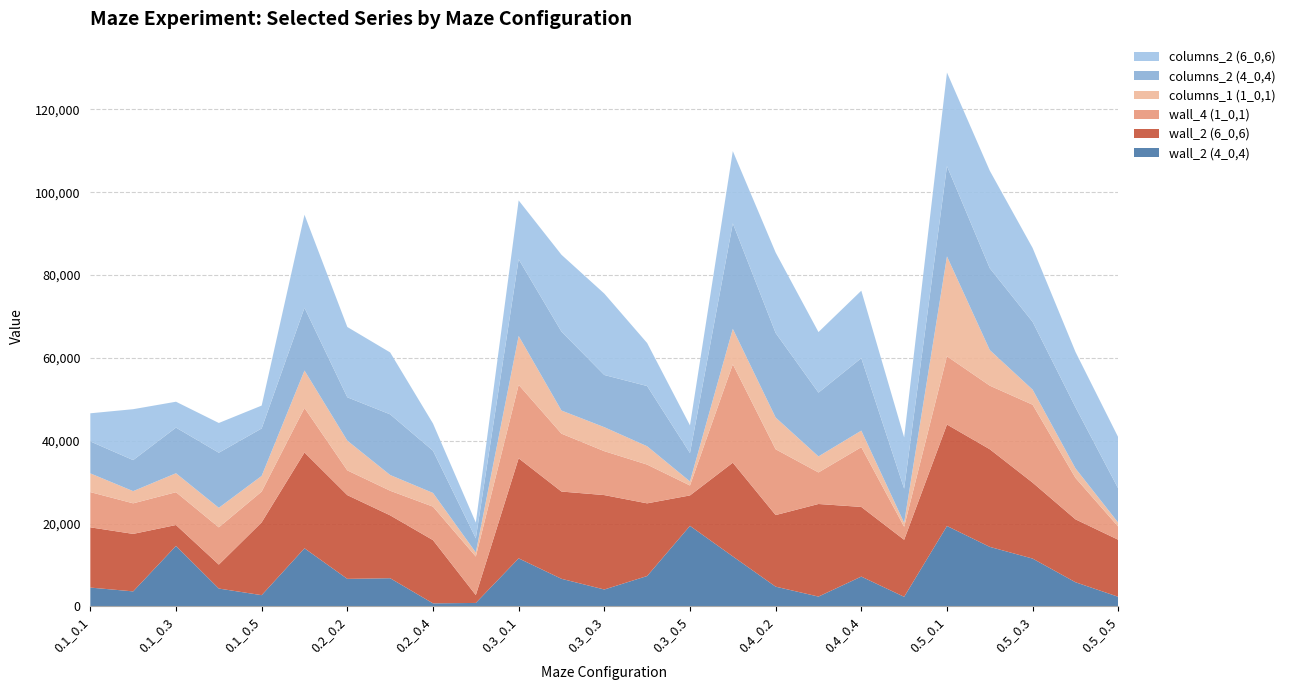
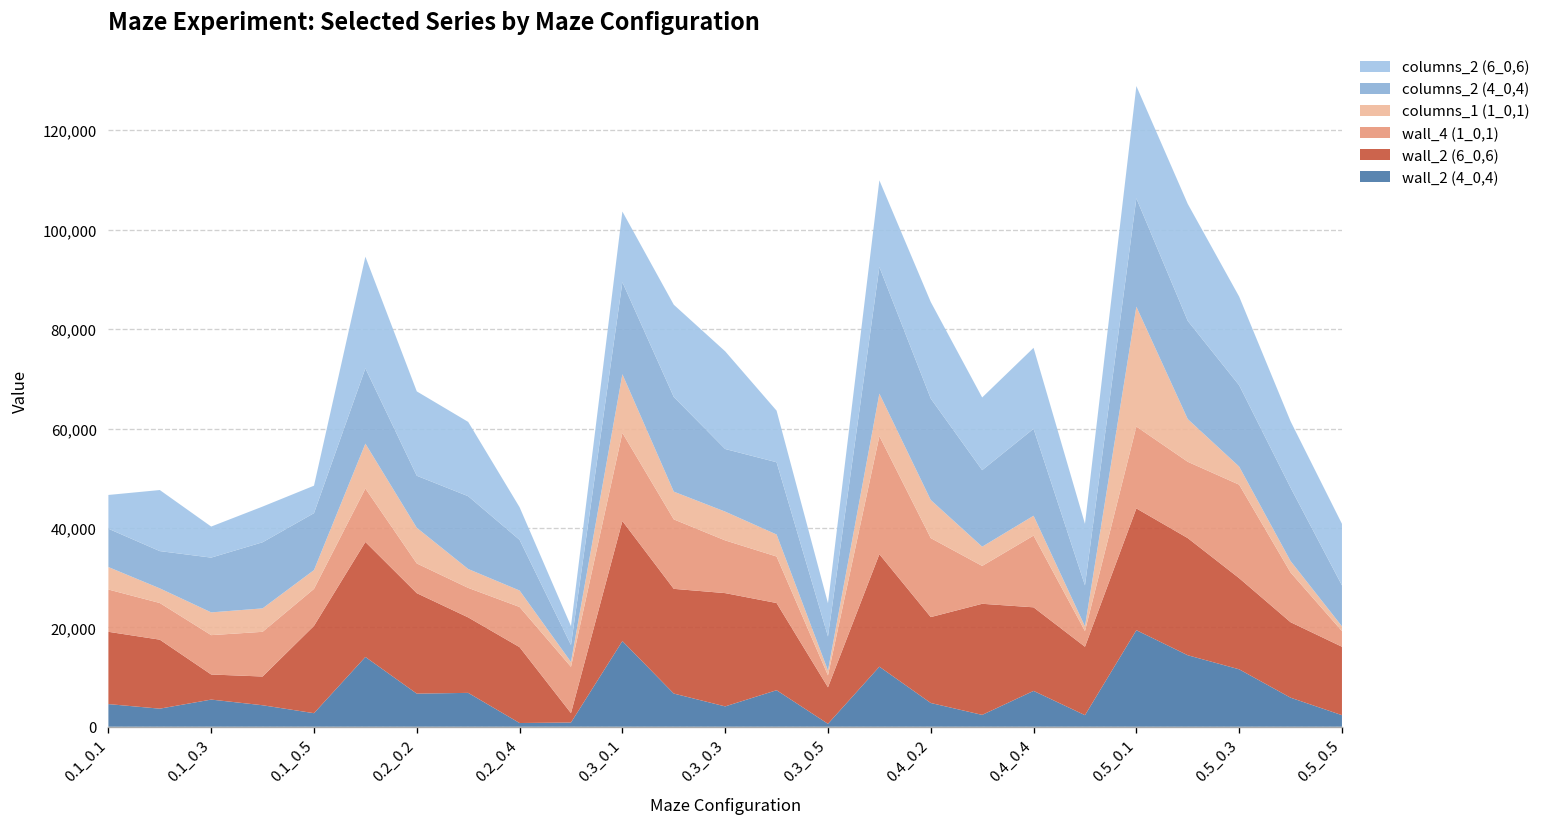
wall_2 (4_0,4), 0.1_0.3: 15,000 -> 5,000
wall_2 (4_0,4), 0.3_0.1: 12,000 -> 17,000
wall_2 (4_0,4), 0.3_0.5: 19,000 -> 1,000
